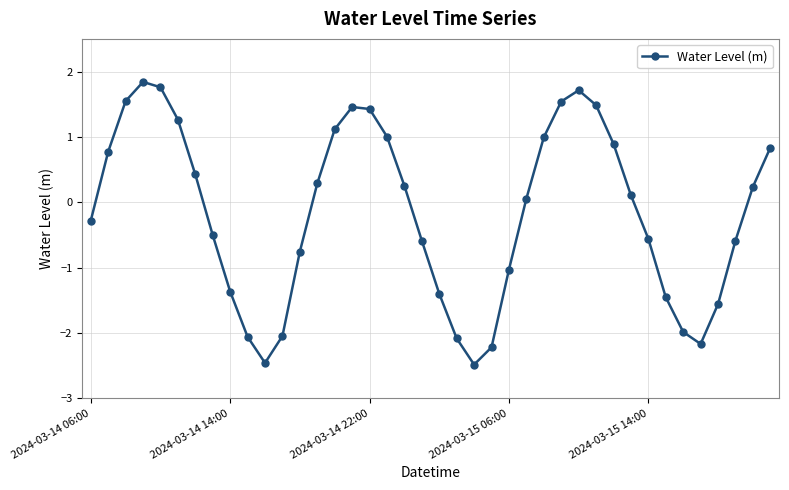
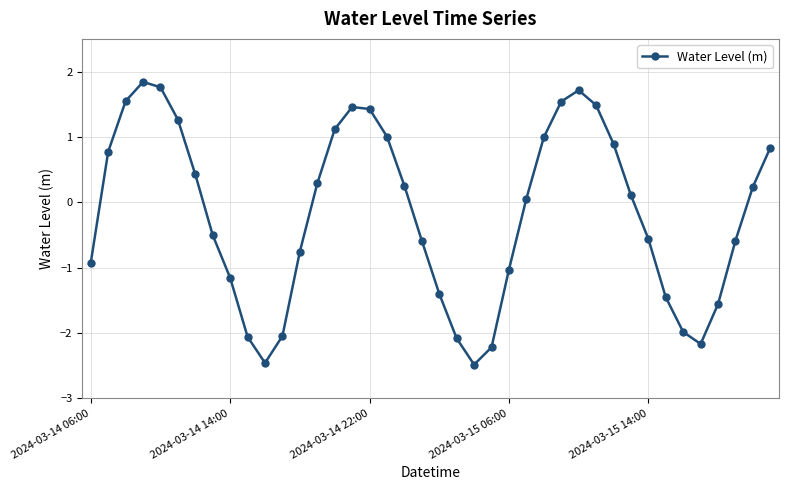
2024-03-14 06:00: -0.3 -> -0.9
2024-03-14 14:00: -1.4 -> -1.2
